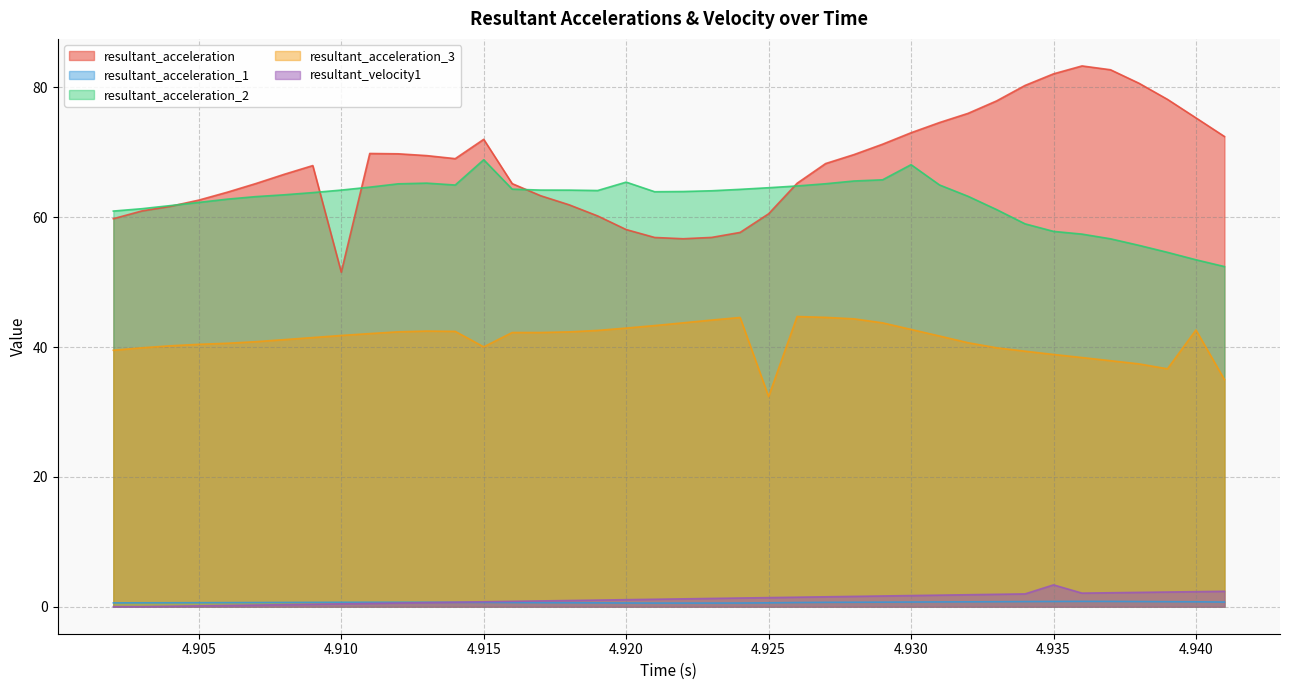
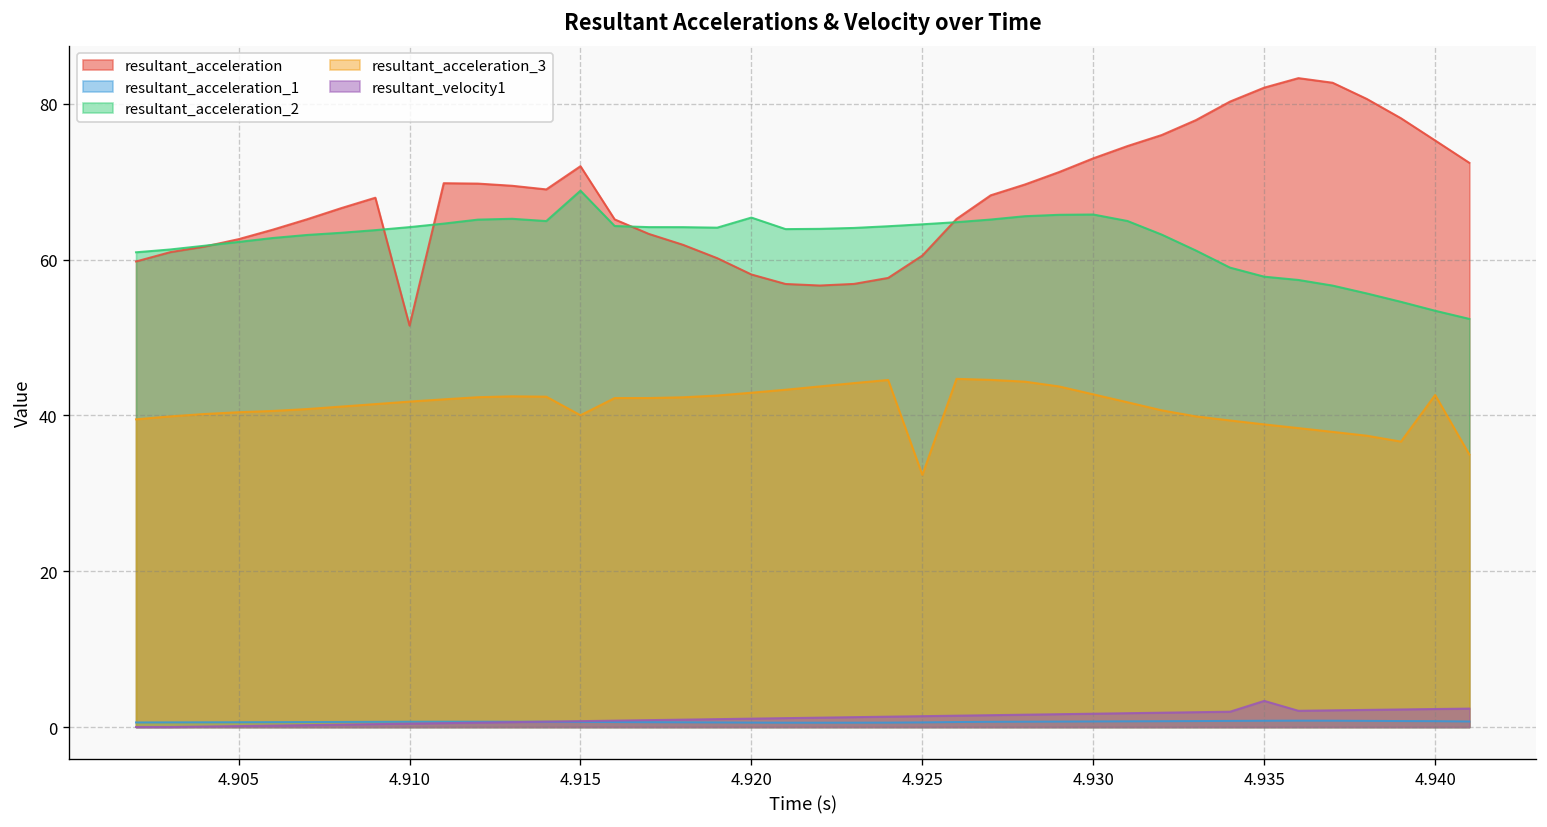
resultant_acceleration_2, 4.930: 68 -> 66
